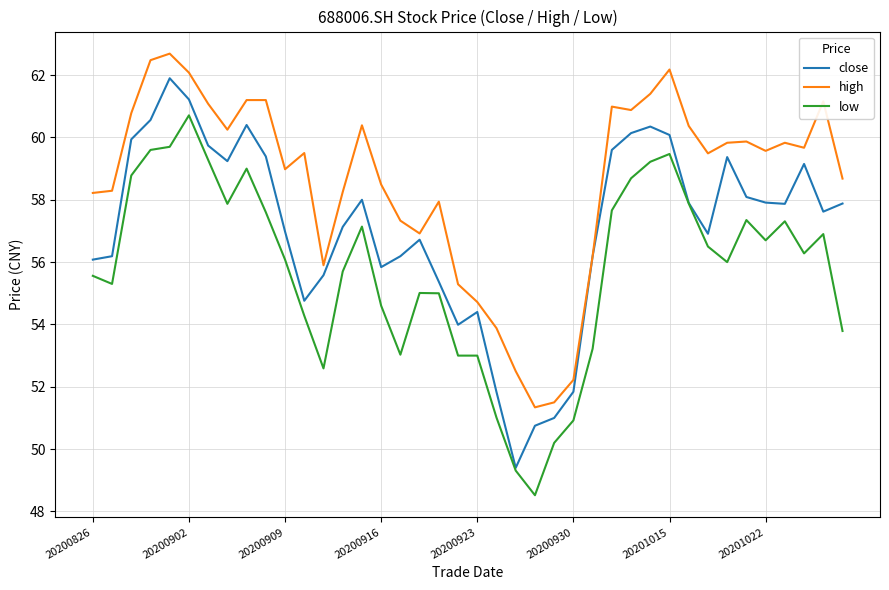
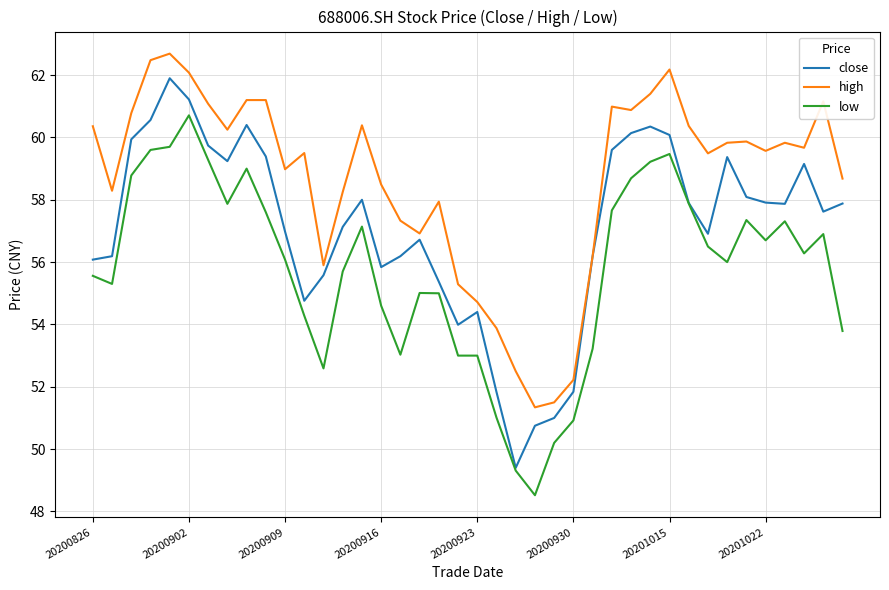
high, 20200826: 58.2 -> 60.4
